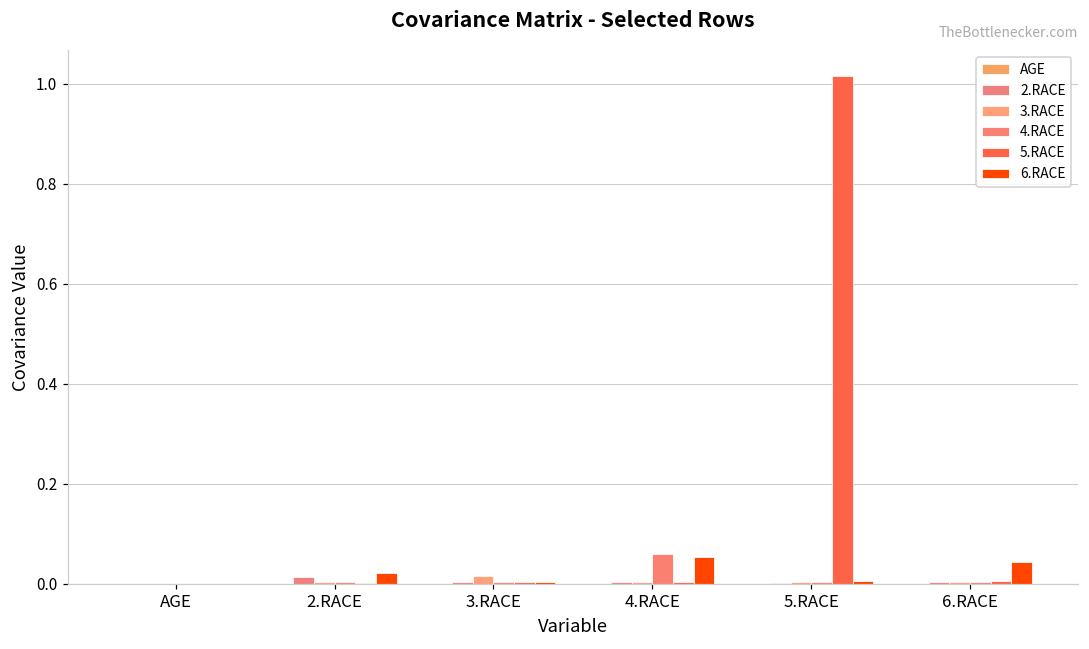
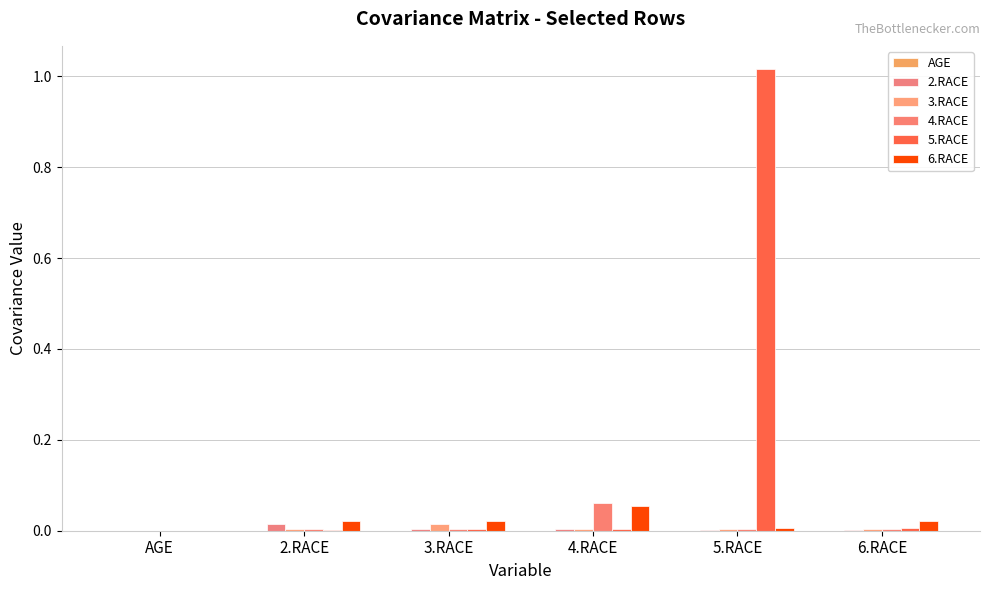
6.RACE, 3.RACE: 0.00 -> 0.02
6.RACE, 6.RACE: 0.04 -> 0.02
